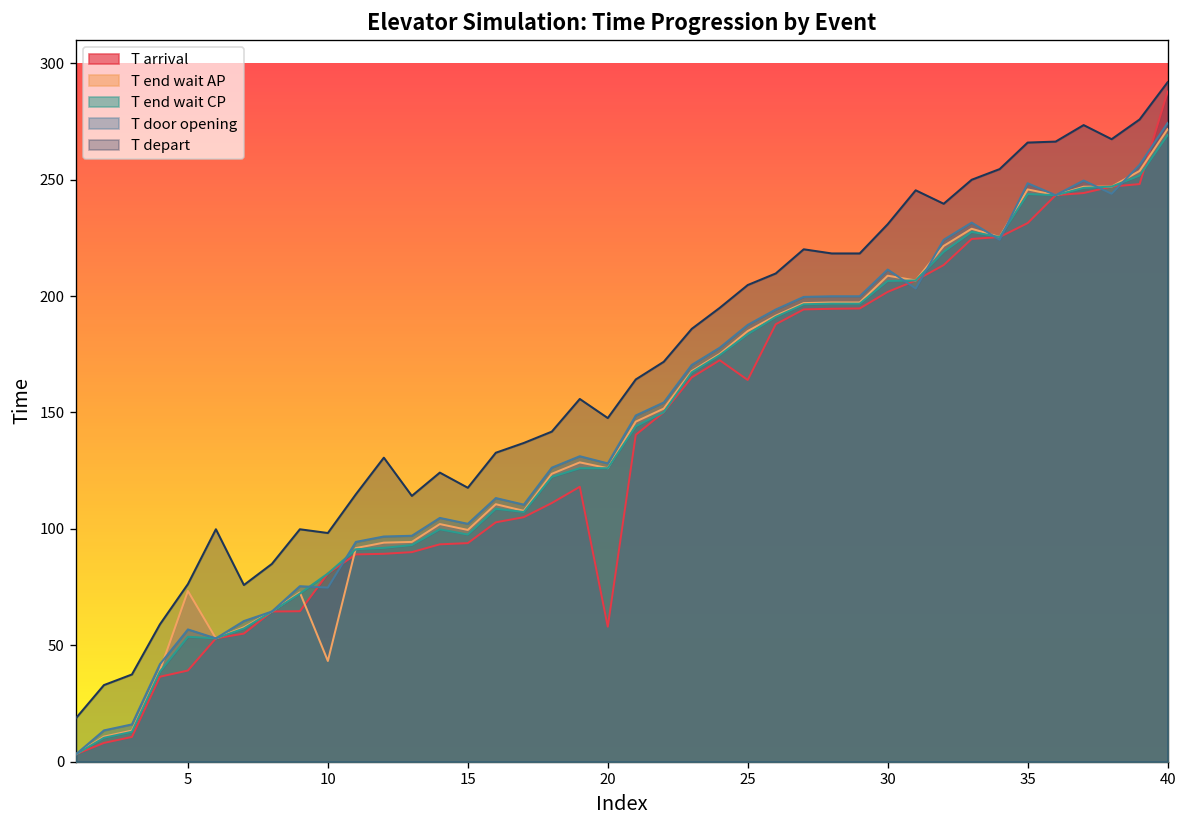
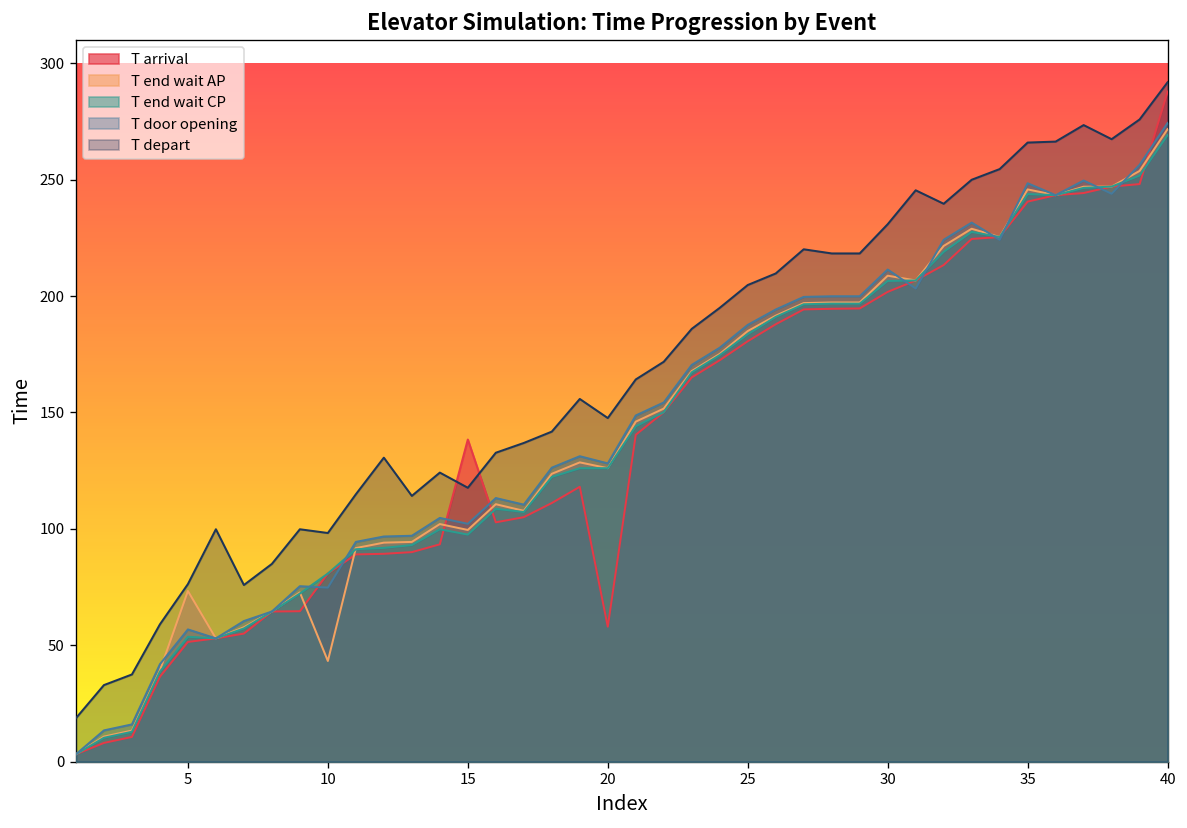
T arrival, 5: 39 -> 51
T arrival, 15: 94 -> 138
T arrival, 25: 164 -> 181
T arrival, 35: 231 -> 241
